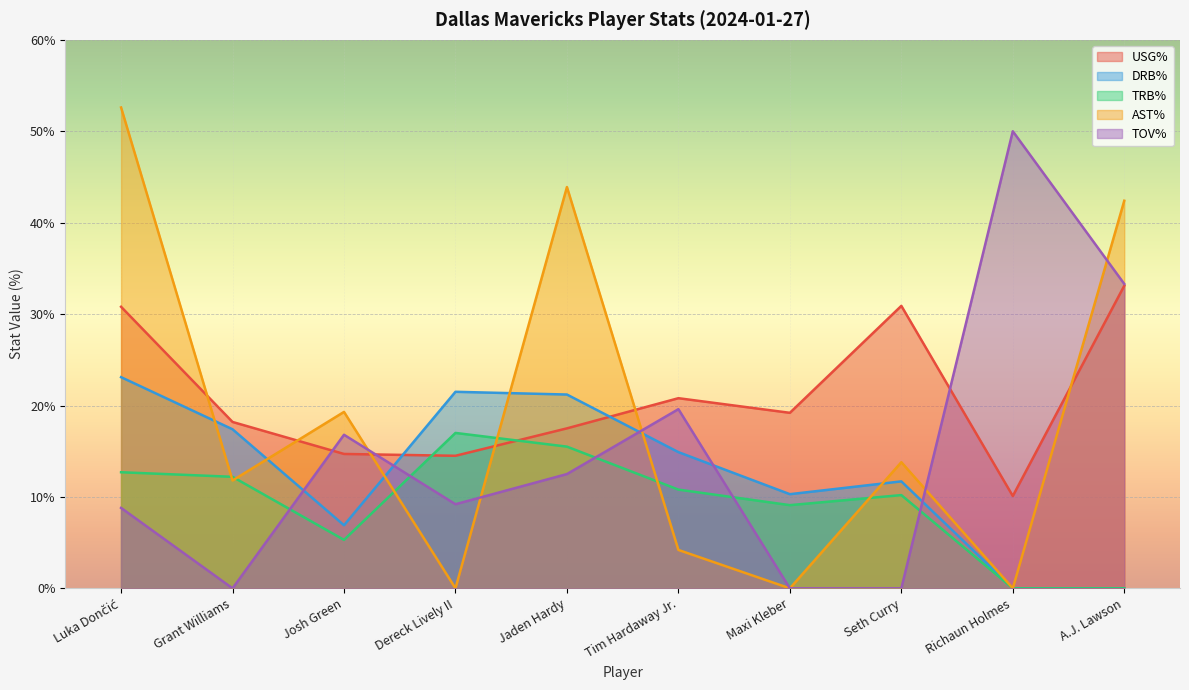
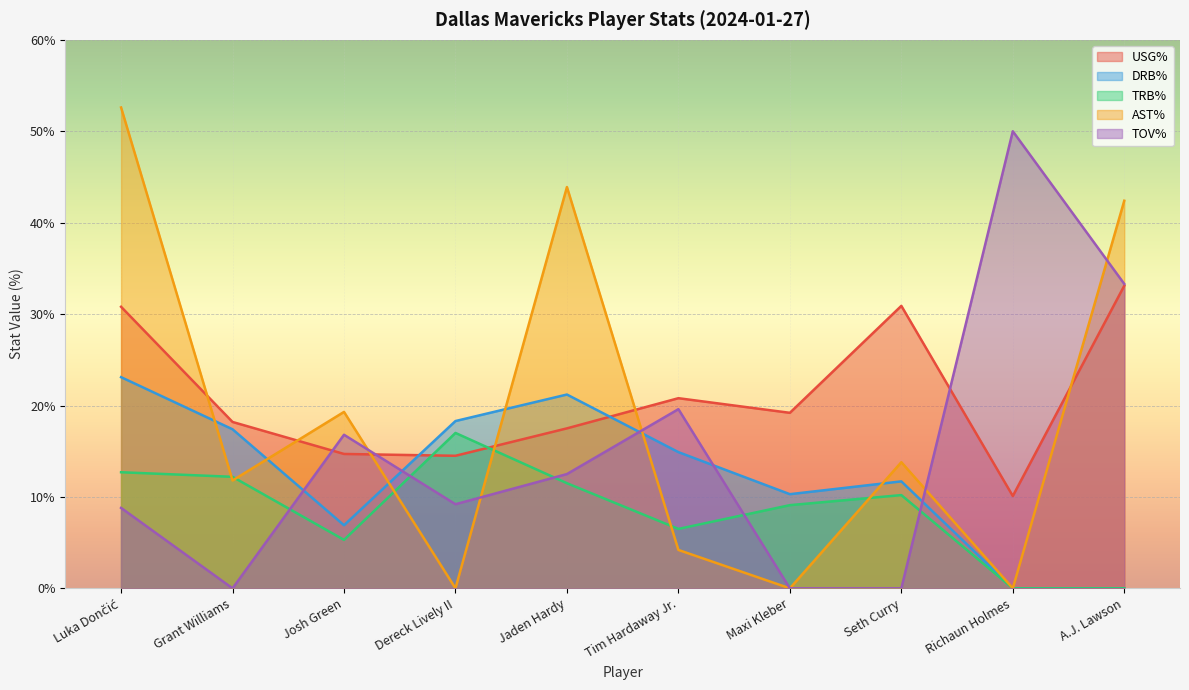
DRB%, Dereck Lively II: 22% -> 18%
TRB%, Jaden Hardy: 16% -> 12%
TRB%, Tim Hardaway Jr.: 11% -> 7%
